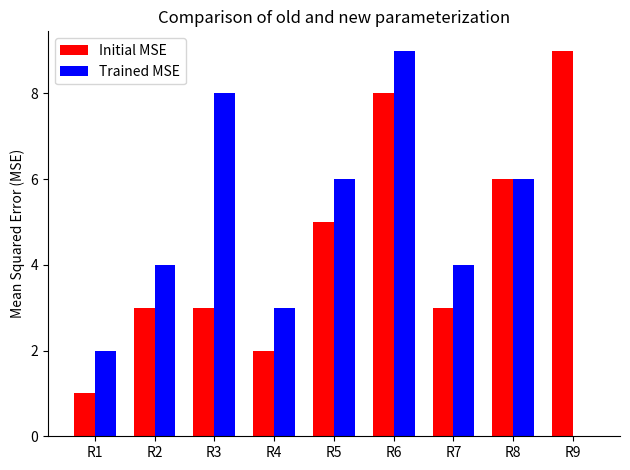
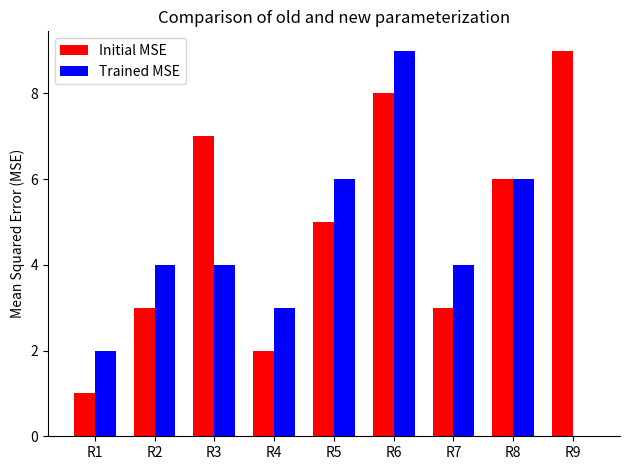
Initial MSE, R3: 3 -> 7
Trained MSE, R3: 8 -> 4
